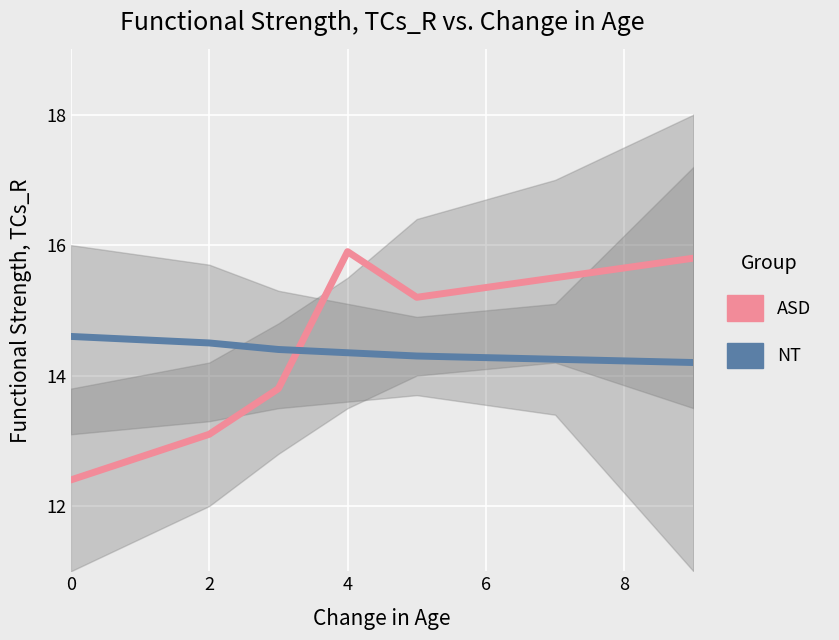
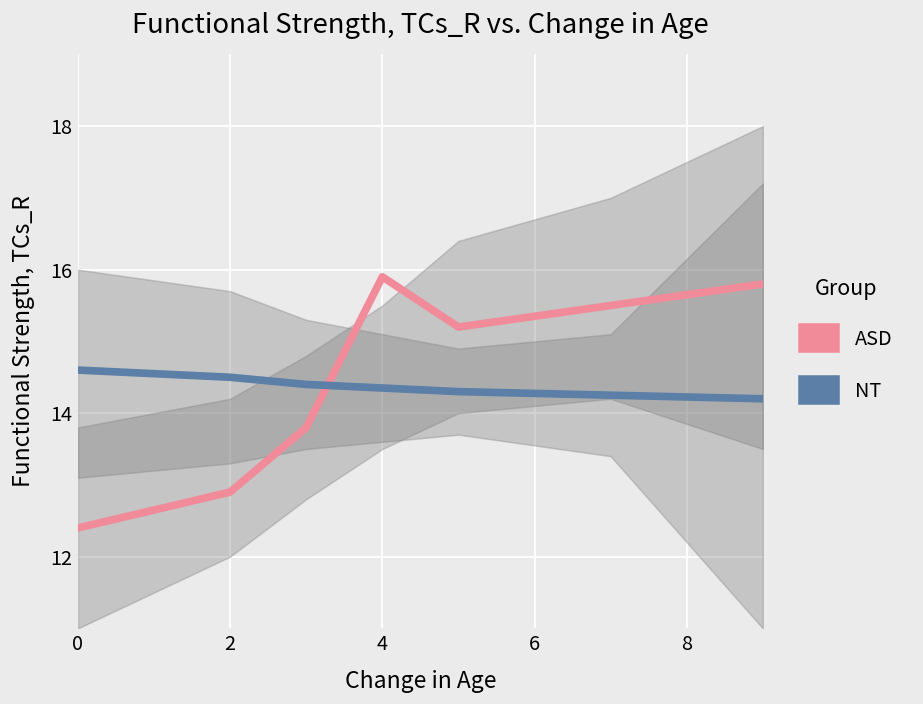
ASD, 2: 13.1 -> 12.9
